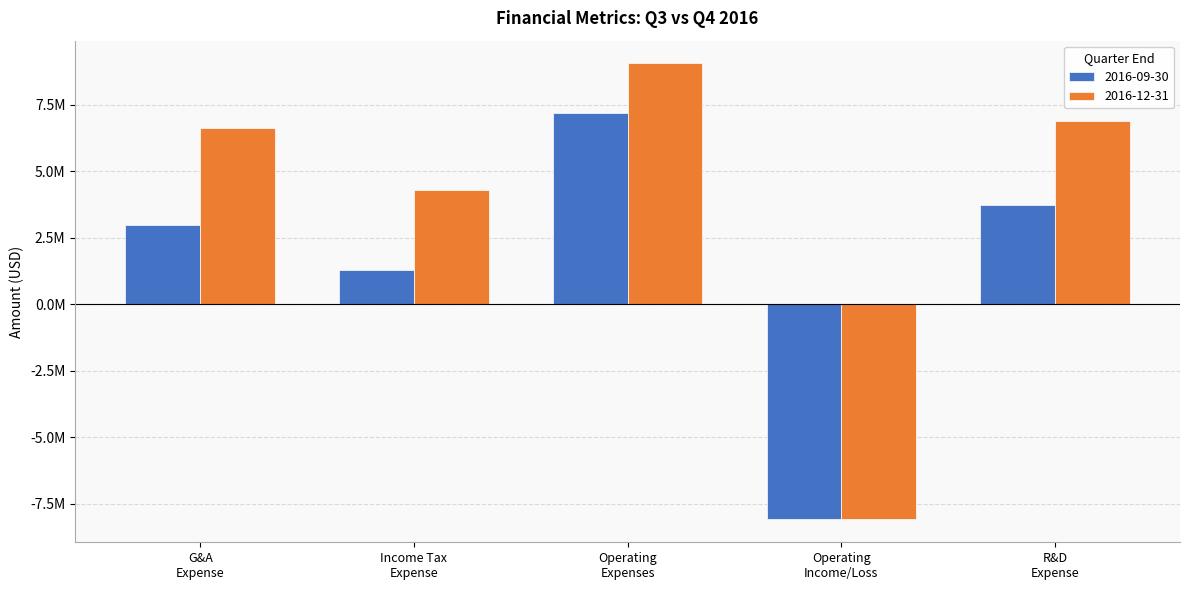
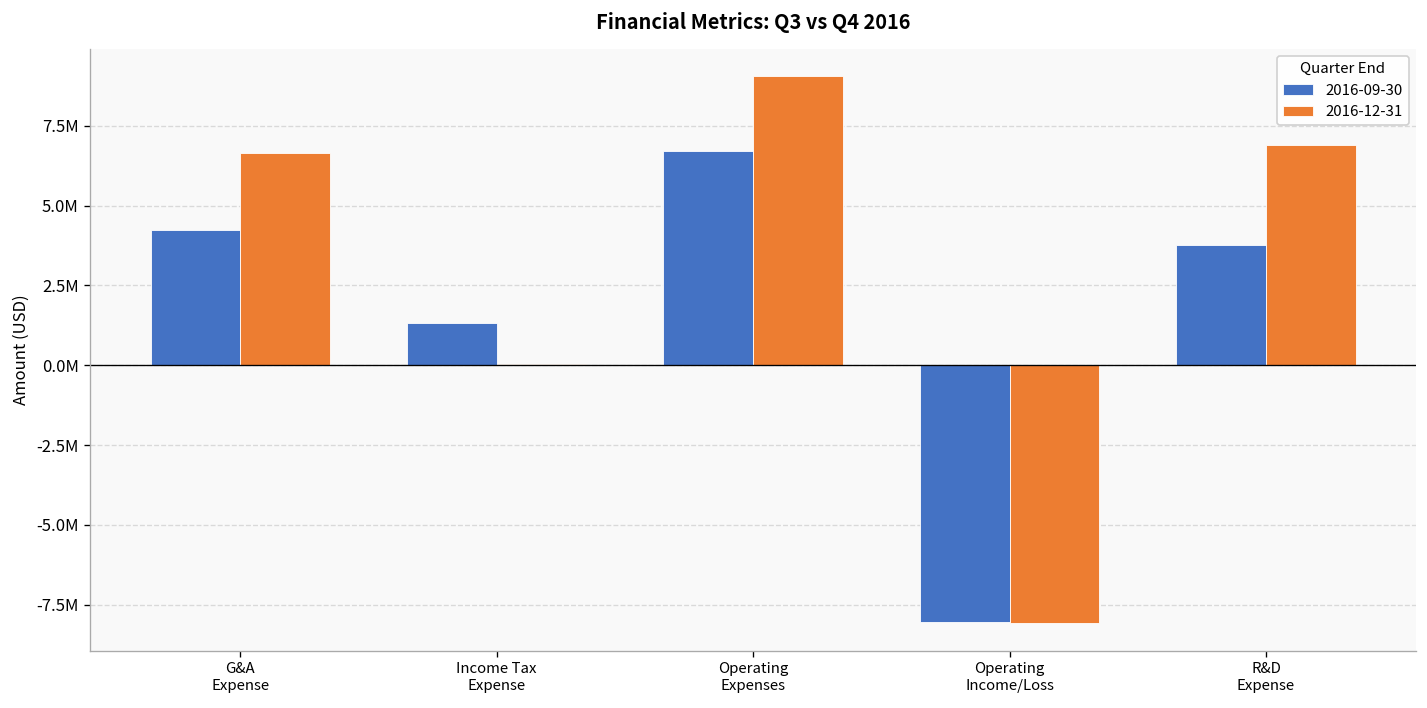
2016-09-30, G&A Expense: 3000000 -> 4200000
2016-12-31, Income Tax Expense: 4300000 -> 0
2016-09-30, Operating Expenses: 7200000 -> 6700000
